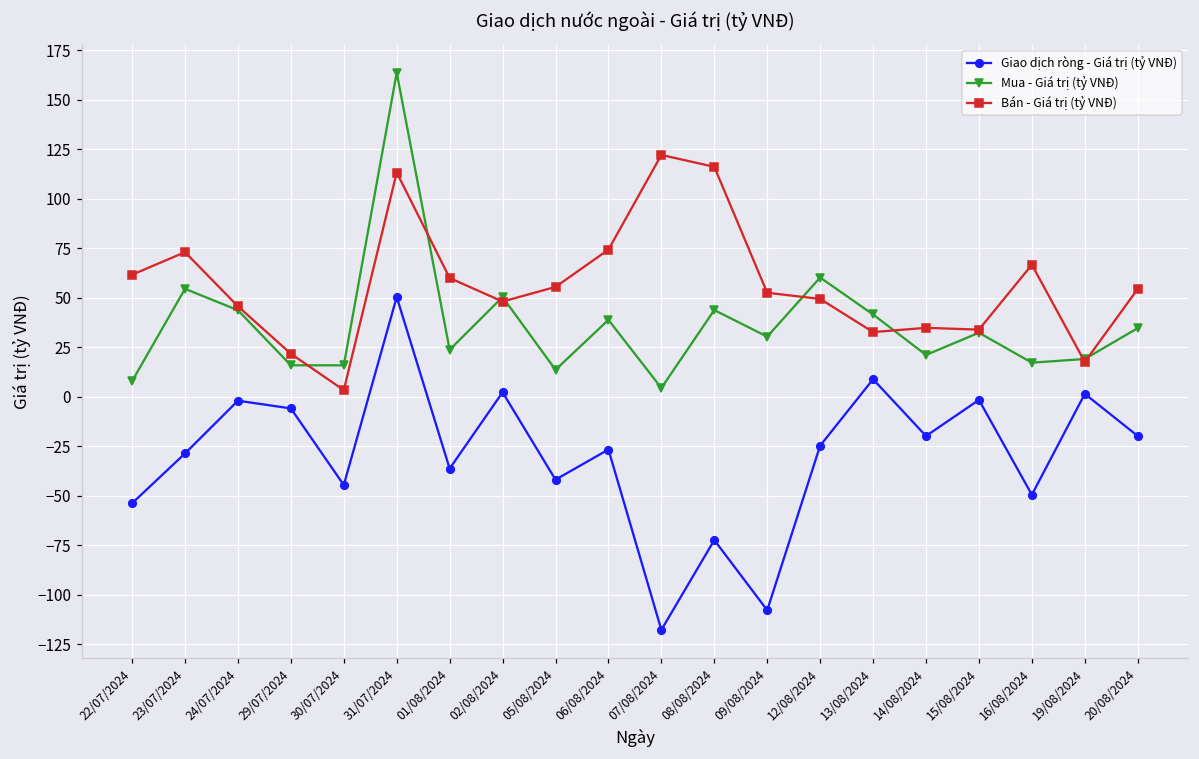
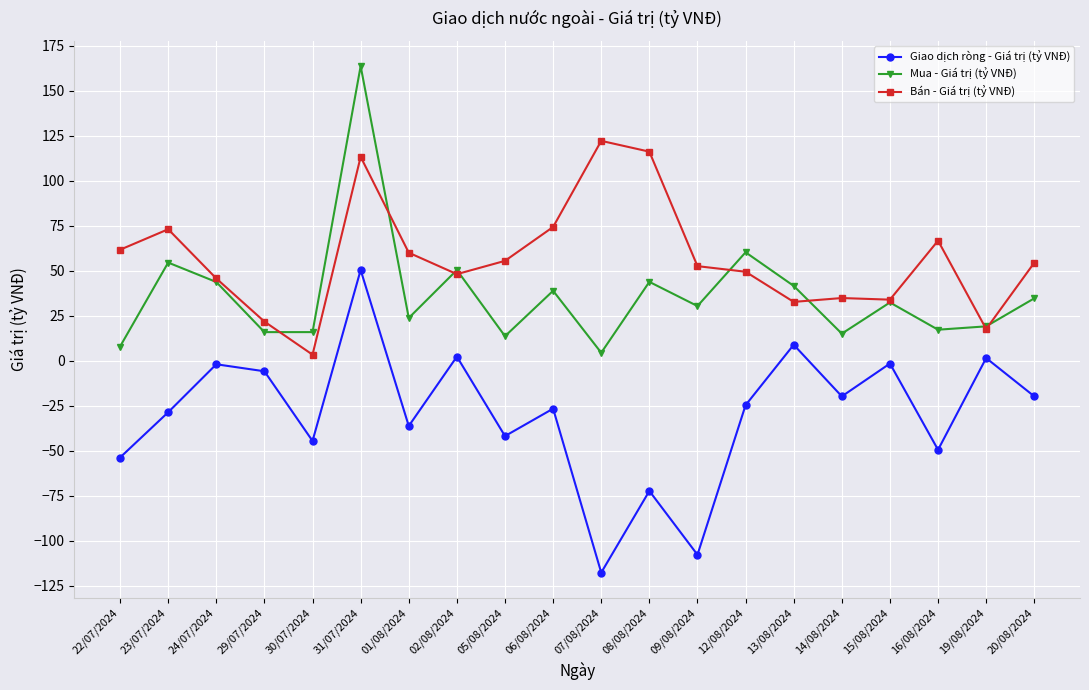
Mua - Giá trị (tỷ VNĐ), 14/08/2024: 21 -> 15
